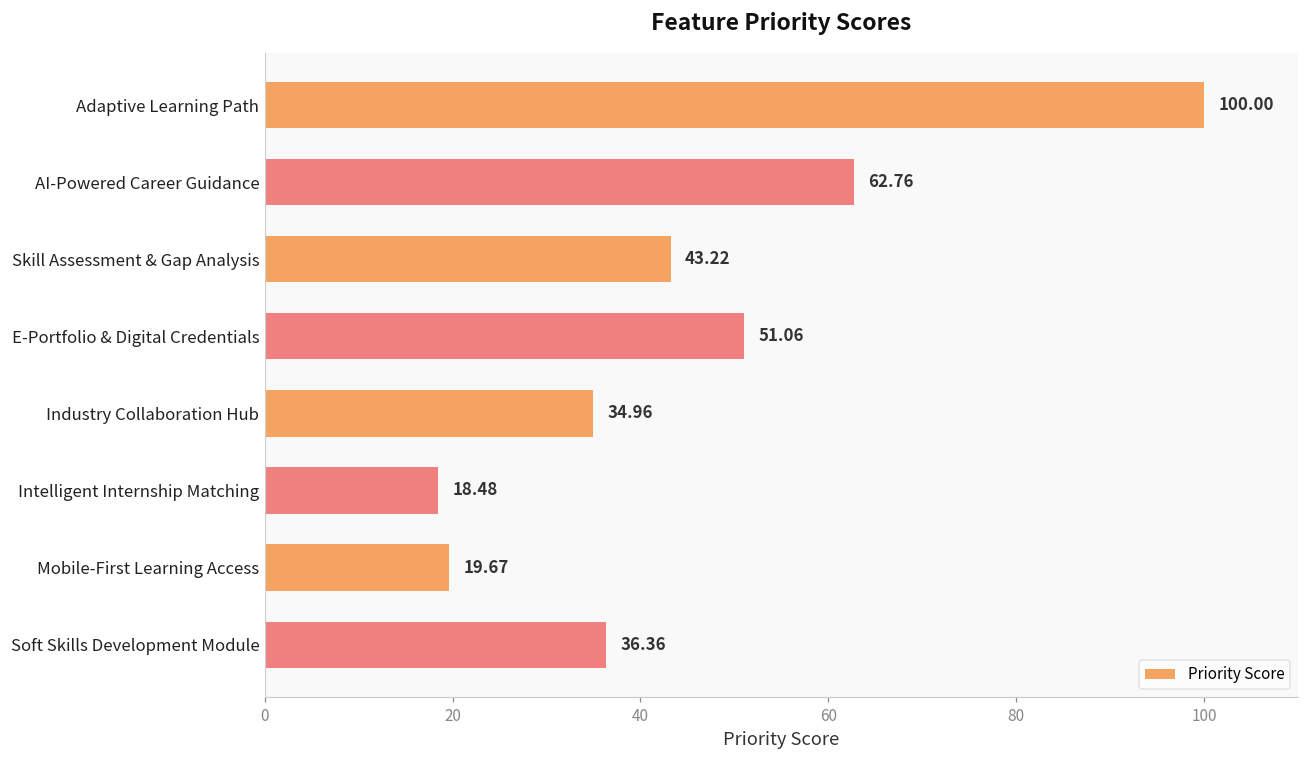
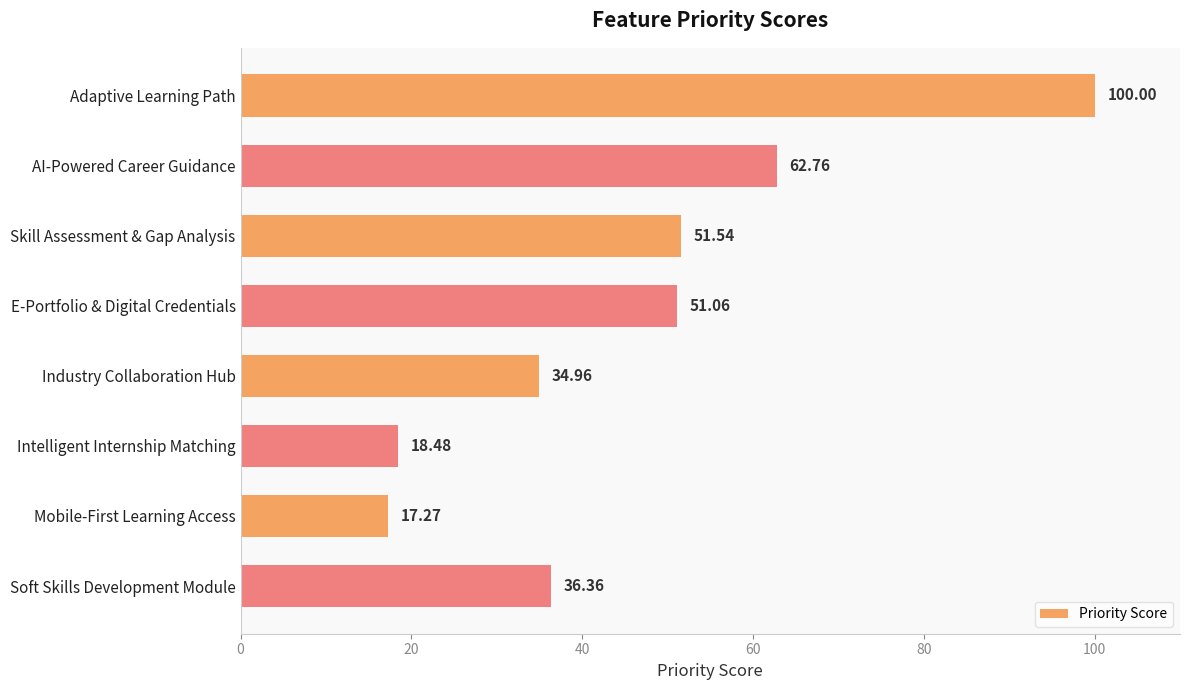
Skill Assessment & Gap Analysis: 43.22 -> 51.54
Mobile-First Learning Access: 19.67 -> 17.27
